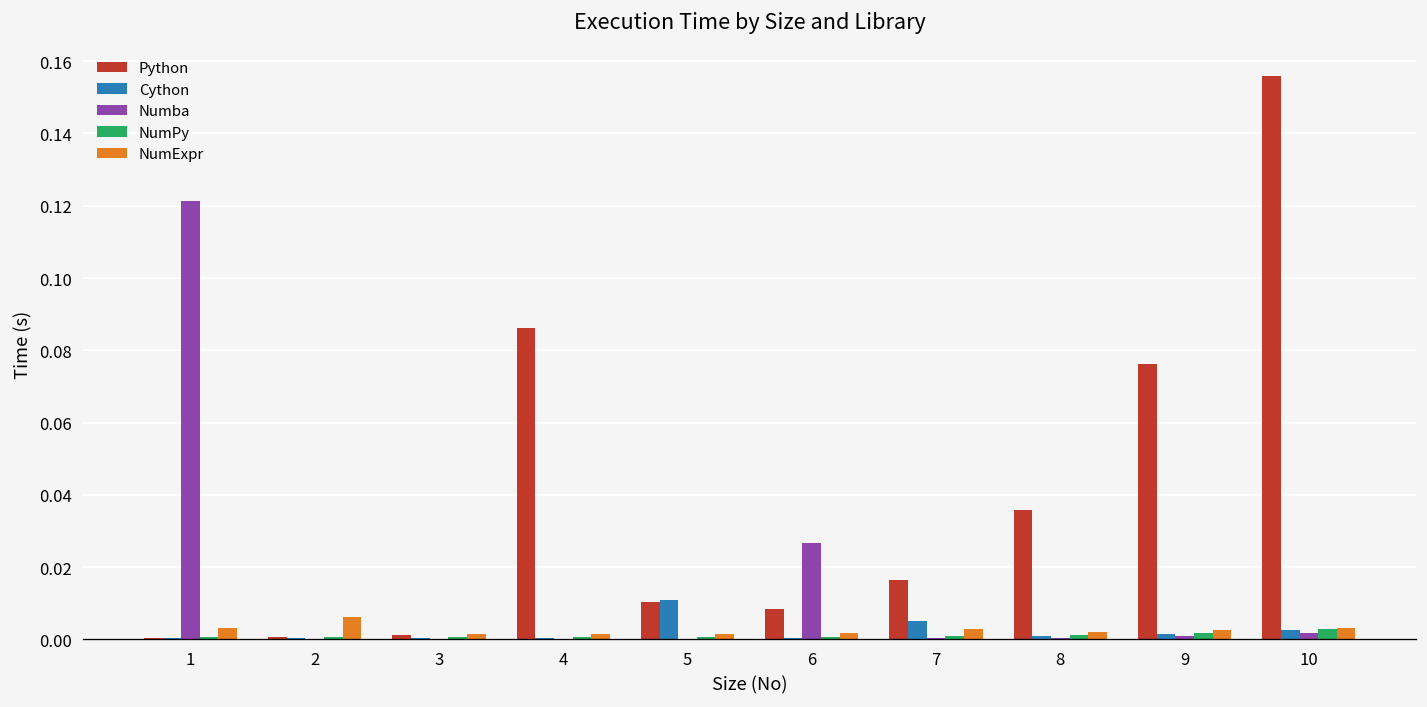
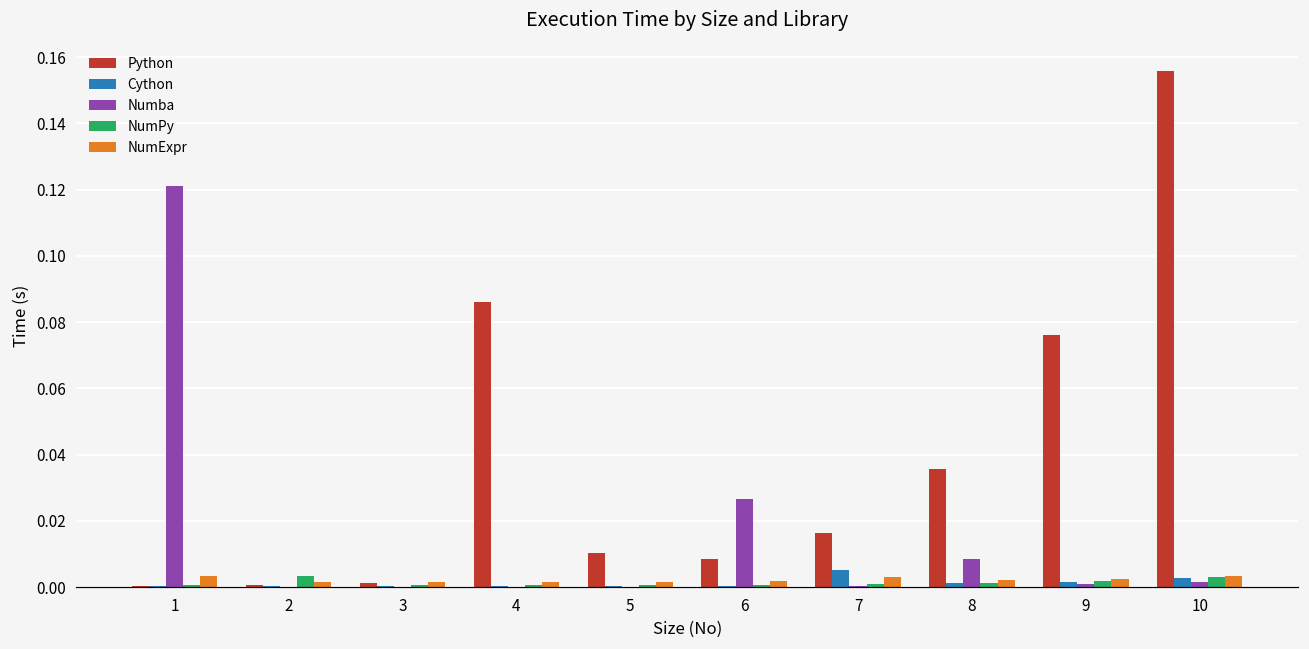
NumPy, 2: 0.001 -> 0.003
NumExpr, 2: 0.006 -> 0.002
Cython, 5: 0.011 -> 0.000
Numba, 8: 0.000 -> 0.009
